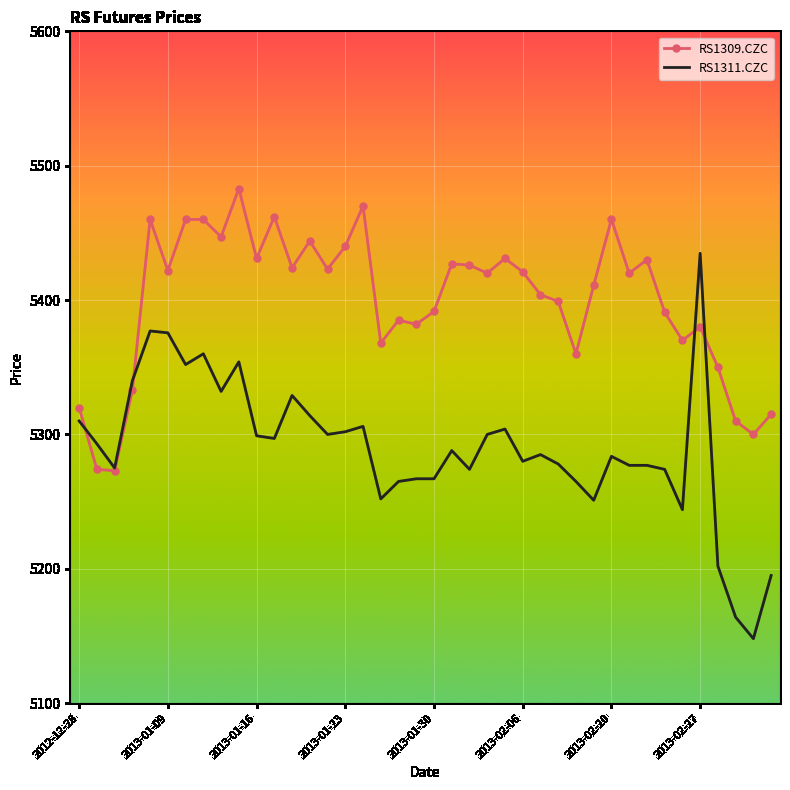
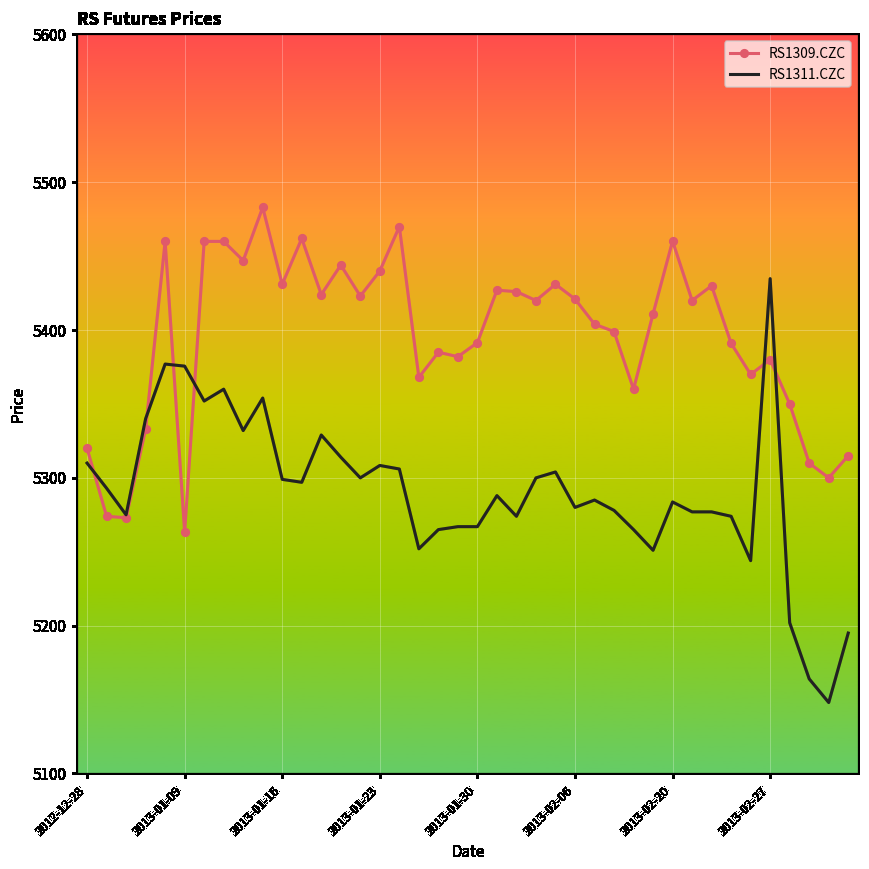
RS1309.CZC, 2013-01-09: 5422 -> 5263
RS1311.CZC, 2013-01-23: 5302 -> 5308
